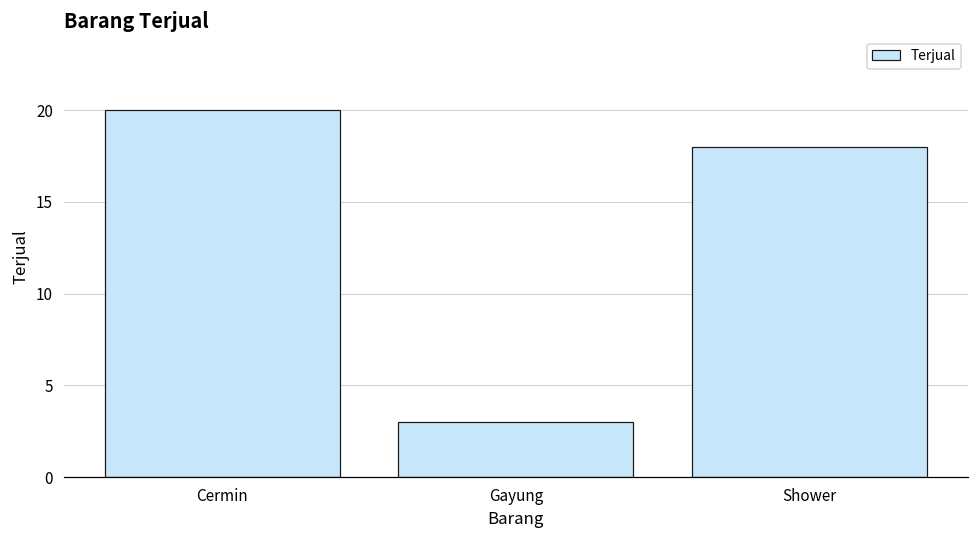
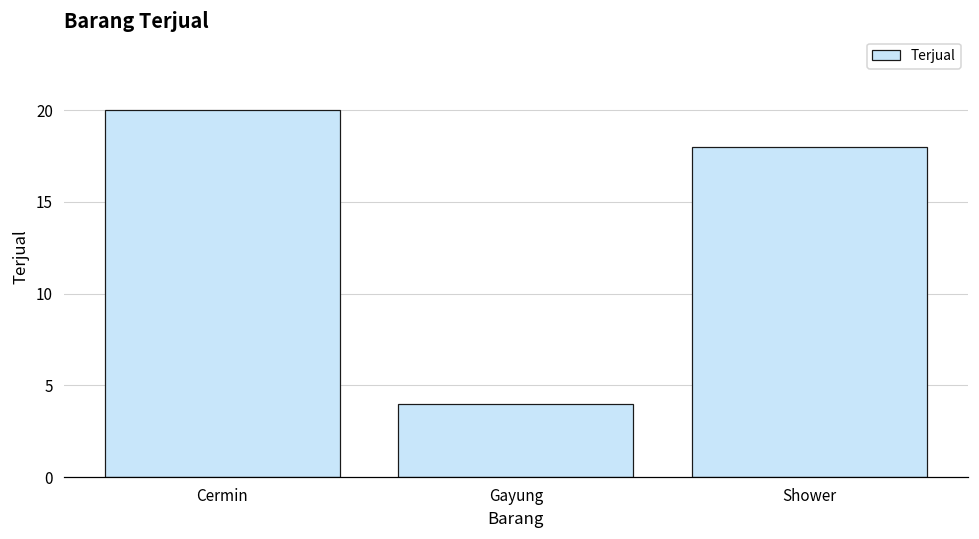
Gayung: 3 -> 4
